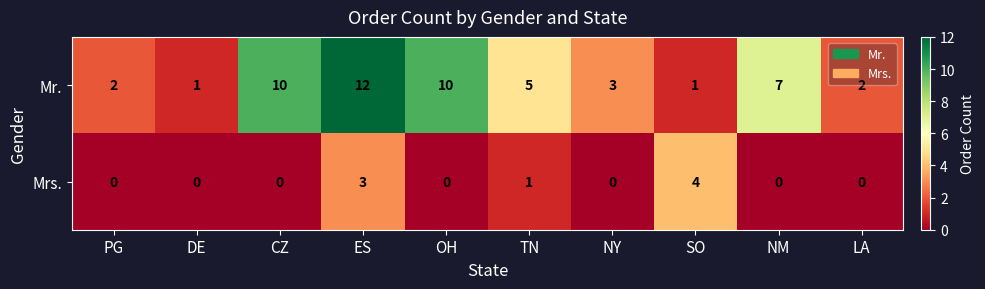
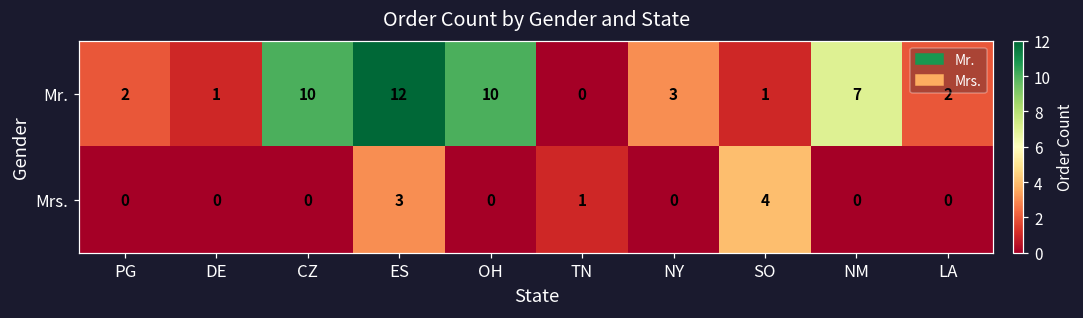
Mr., TN: 5 -> 0
